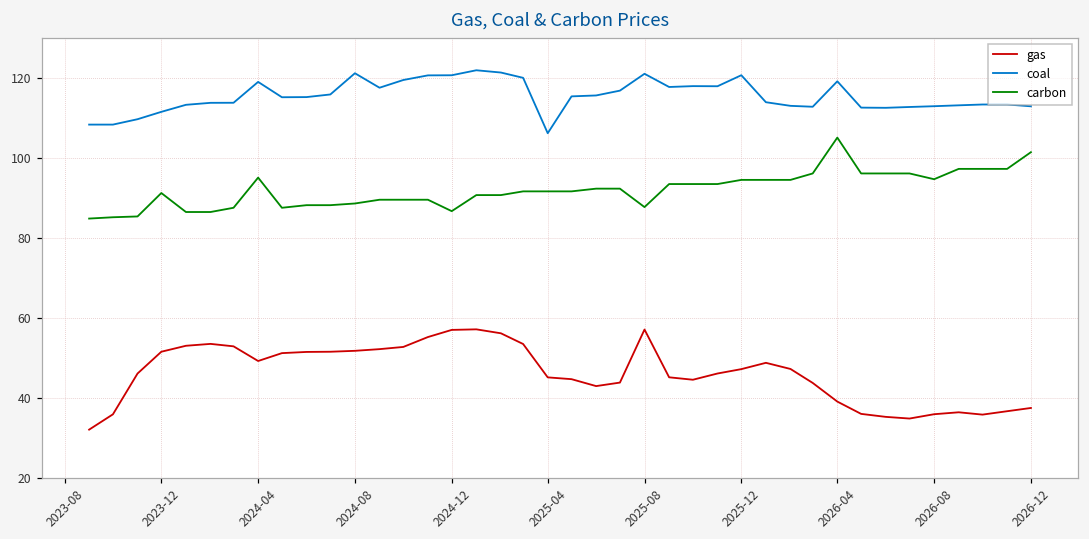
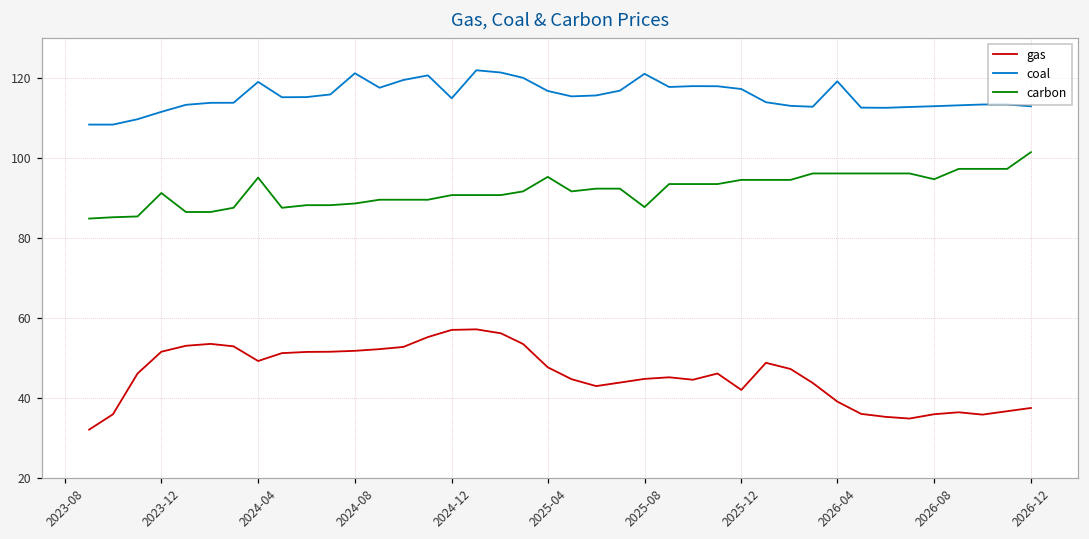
coal, 2024-12: 121 -> 115
carbon, 2024-12: 87 -> 91
gas, 2025-04: 45 -> 48
coal, 2025-04: 106 -> 117
carbon, 2025-04: 92 -> 95
gas, 2025-08: 57 -> 45
gas, 2025-12: 47 -> 42
coal, 2025-12: 121 -> 117
carbon, 2026-04: 105 -> 96
